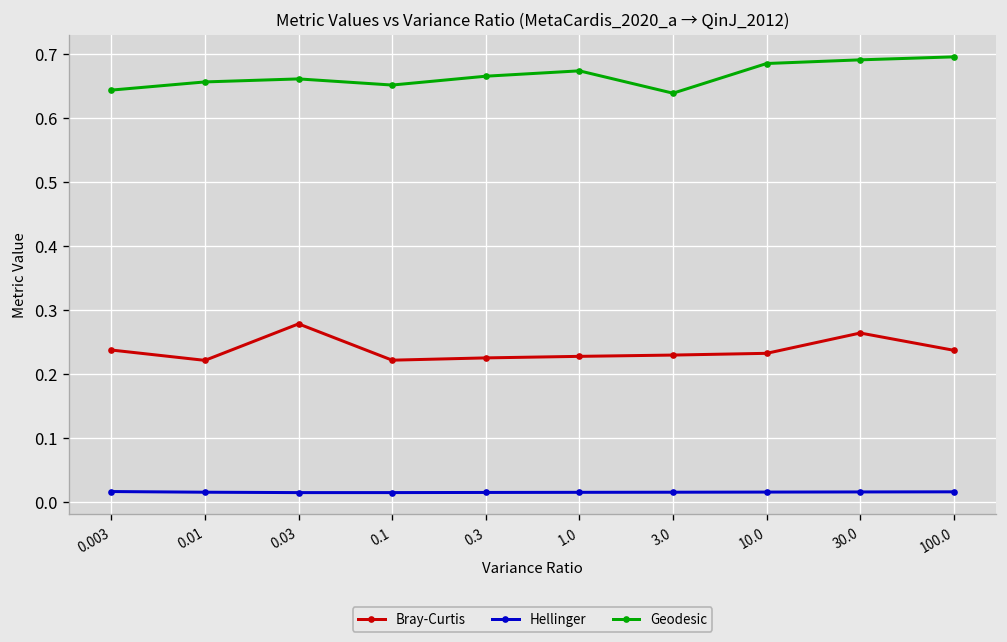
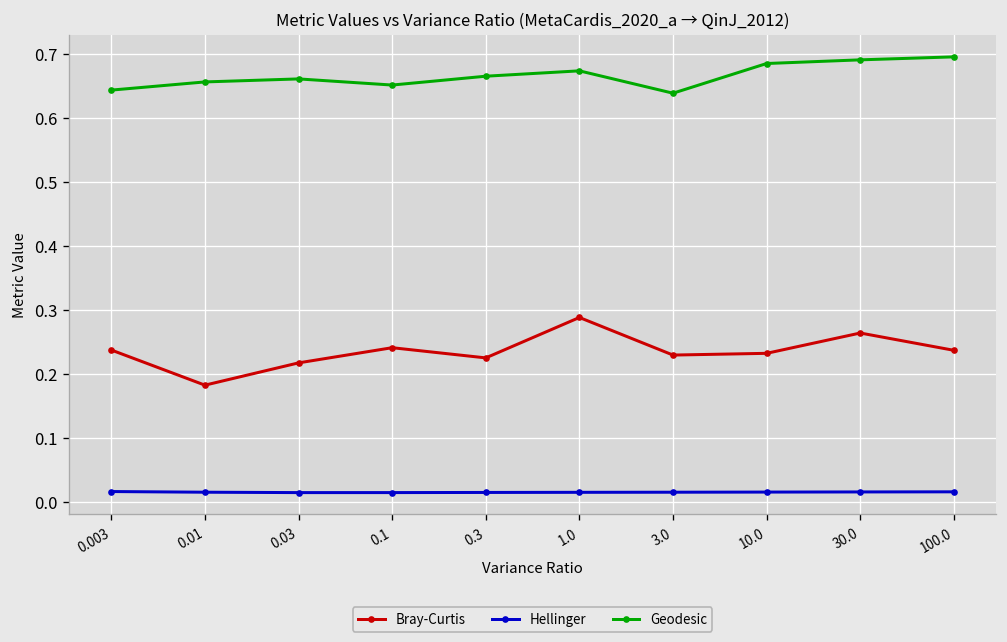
Bray-Curtis, 0.01: 0.22 -> 0.18
Bray-Curtis, 0.03: 0.28 -> 0.22
Bray-Curtis, 0.1: 0.22 -> 0.24
Bray-Curtis, 1.0: 0.23 -> 0.29
